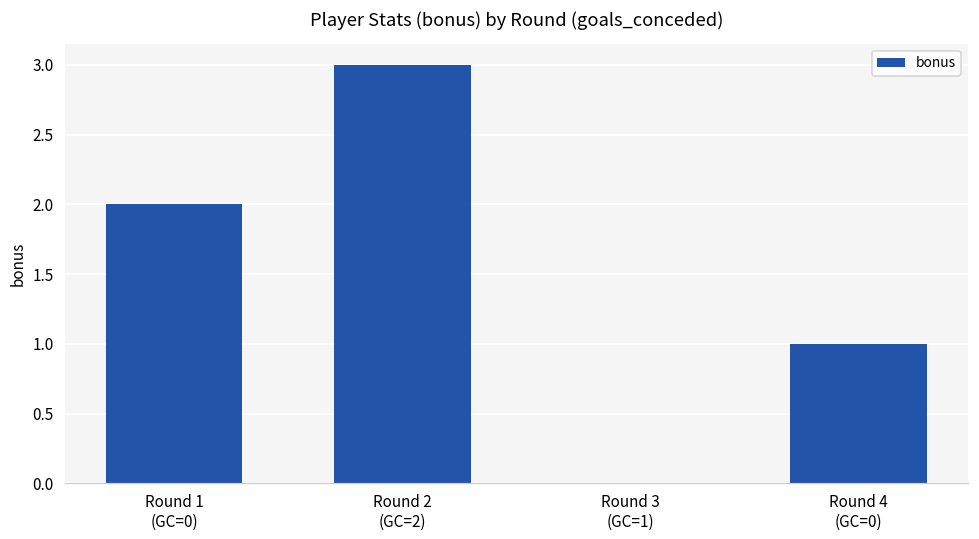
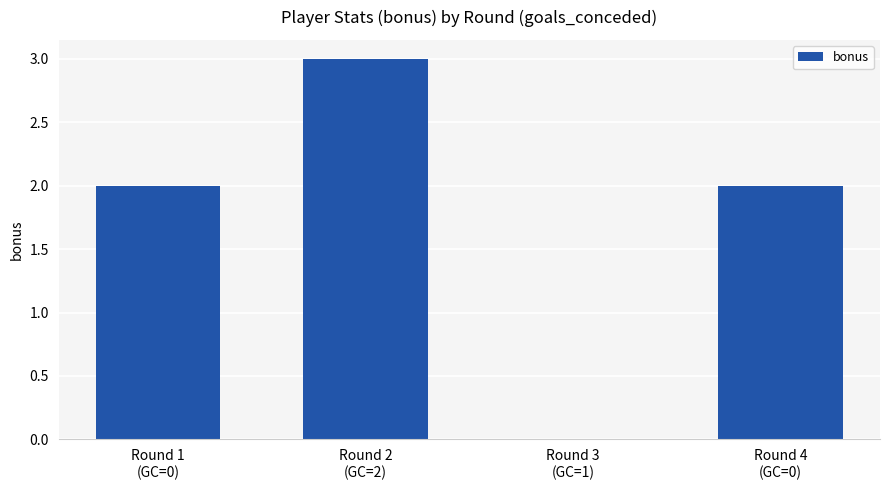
Round 4 (GC=0): 1 -> 2
